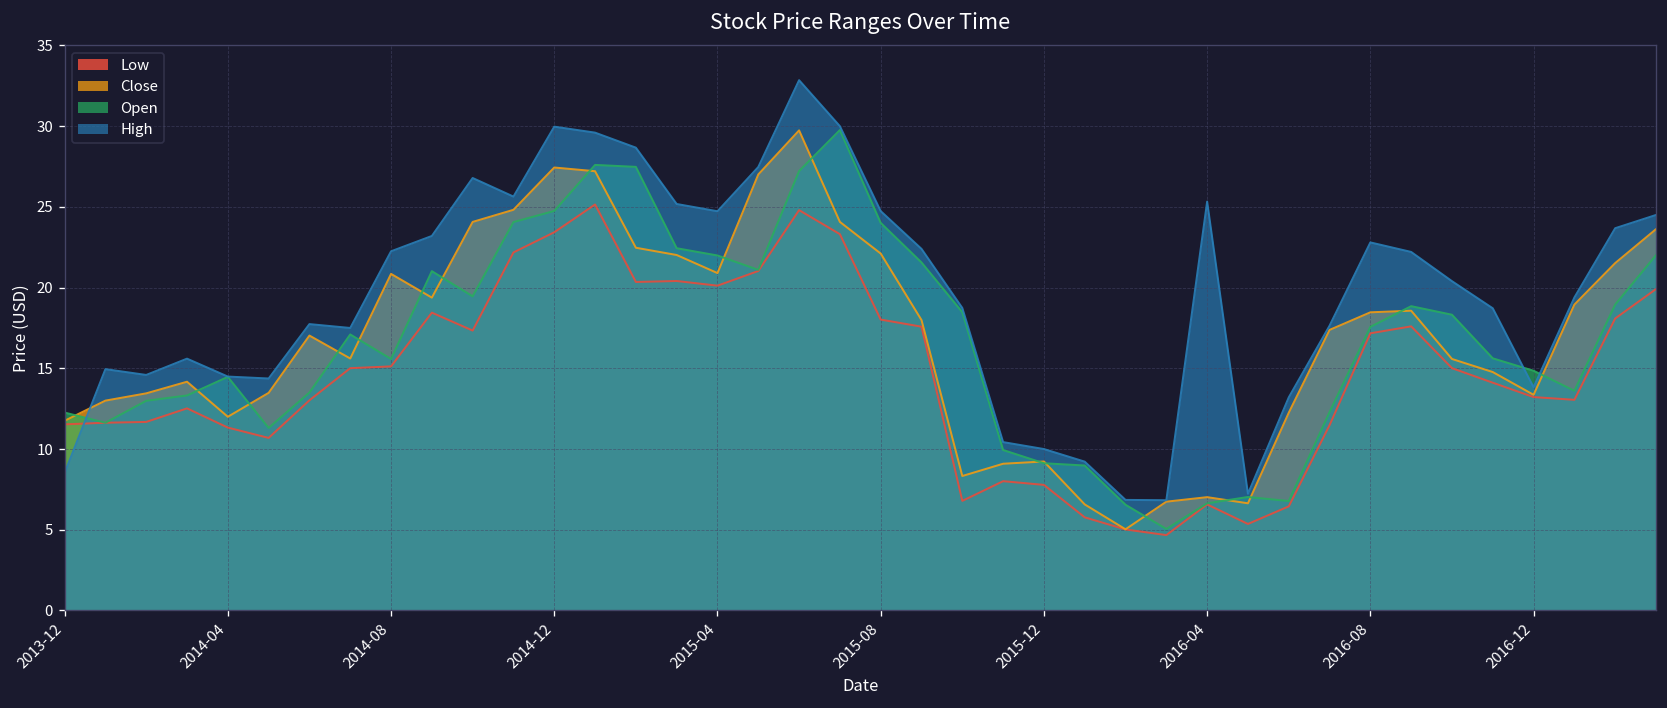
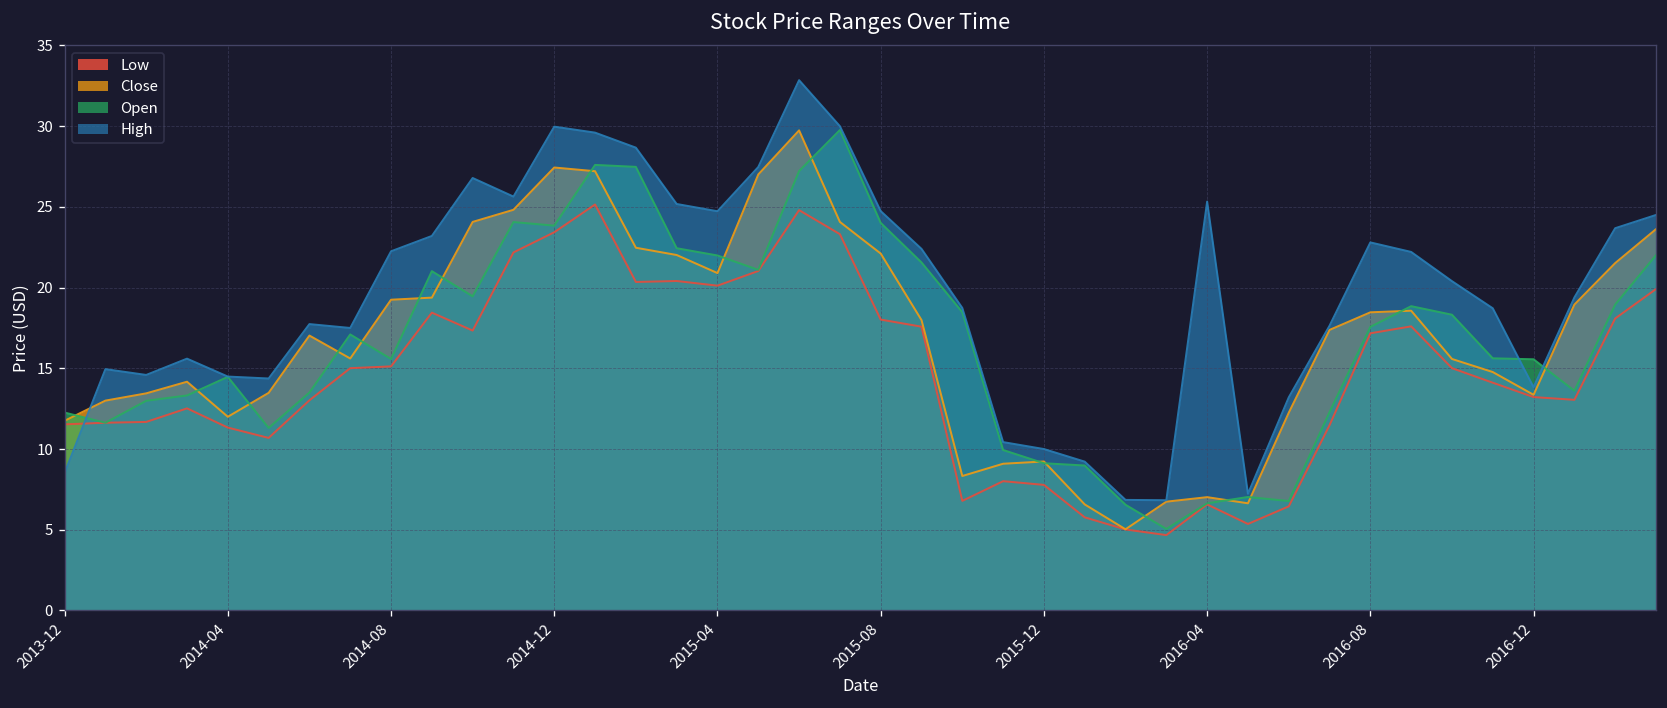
Close, 2014-08: 20.9 -> 19.3
Open, 2014-12: 24.8 -> 23.8
Open, 2016-12: 14.9 -> 15.6
